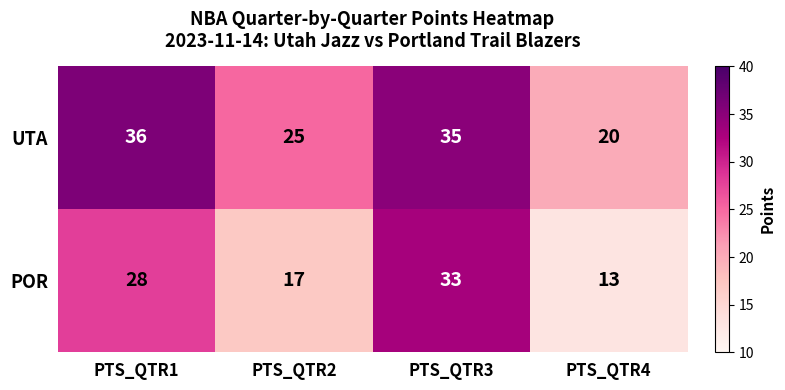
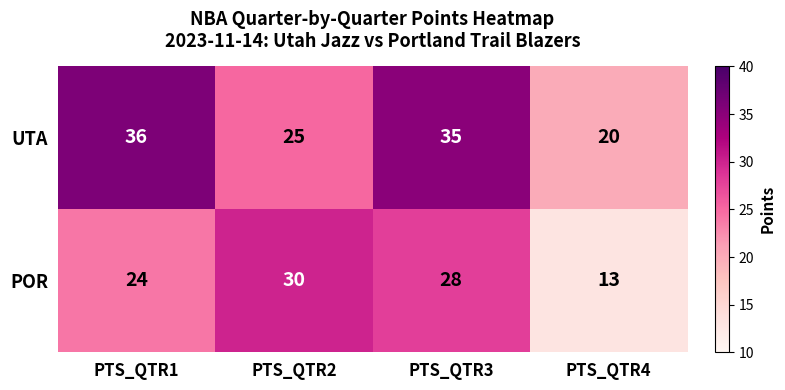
POR, PTS_QTR1: 28 -> 24
POR, PTS_QTR2: 17 -> 30
POR, PTS_QTR3: 33 -> 28
